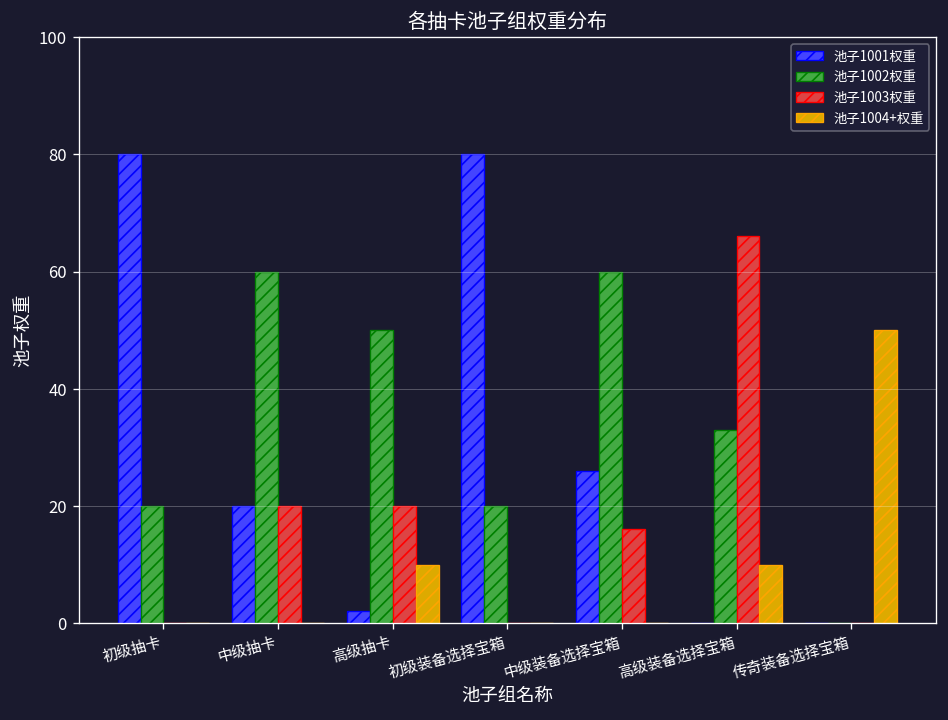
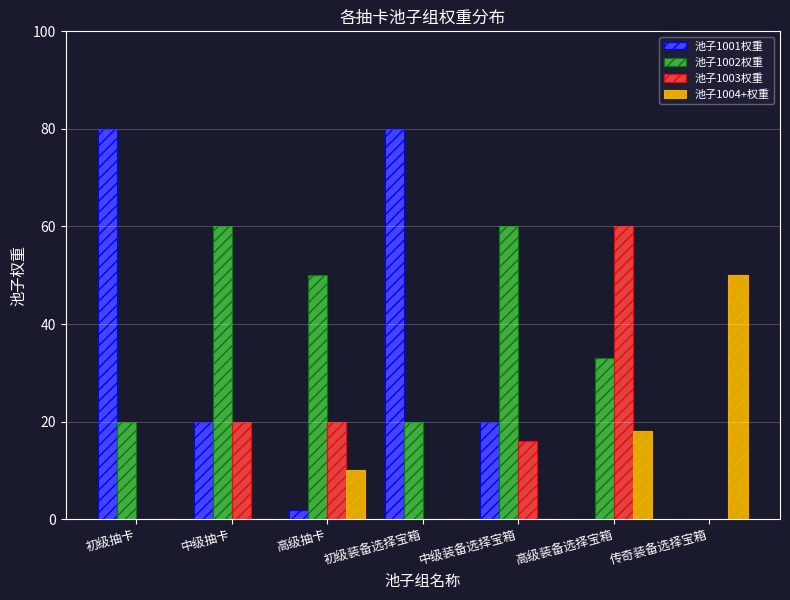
池子1001权重, 中级装备选择宝箱: 26 -> 20
池子1003权重, 高级装备选择宝箱: 66 -> 60
池子1004+权重, 高级装备选择宝箱: 10 -> 18
